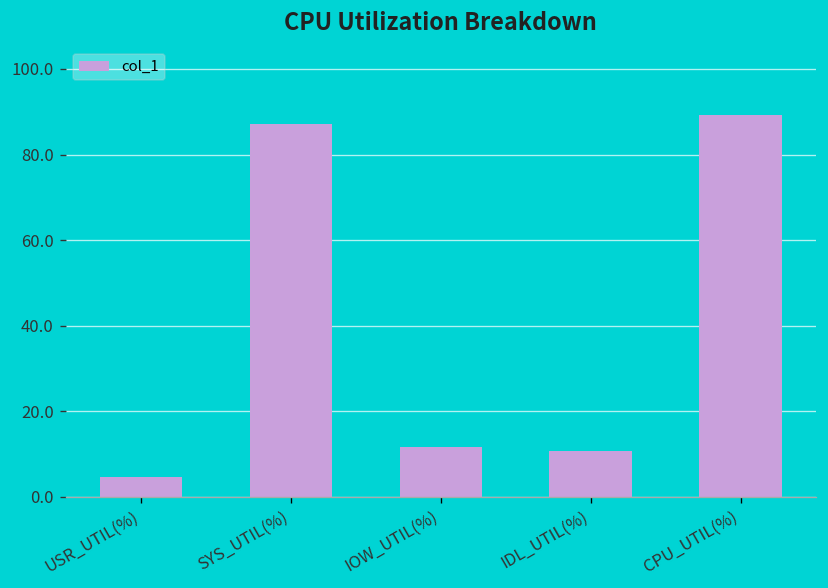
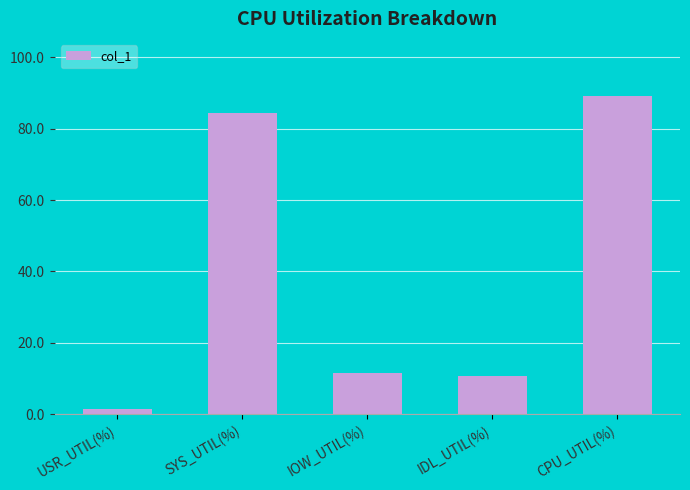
USR_UTIL(%): 5 -> 1
SYS_UTIL(%): 87 -> 85
